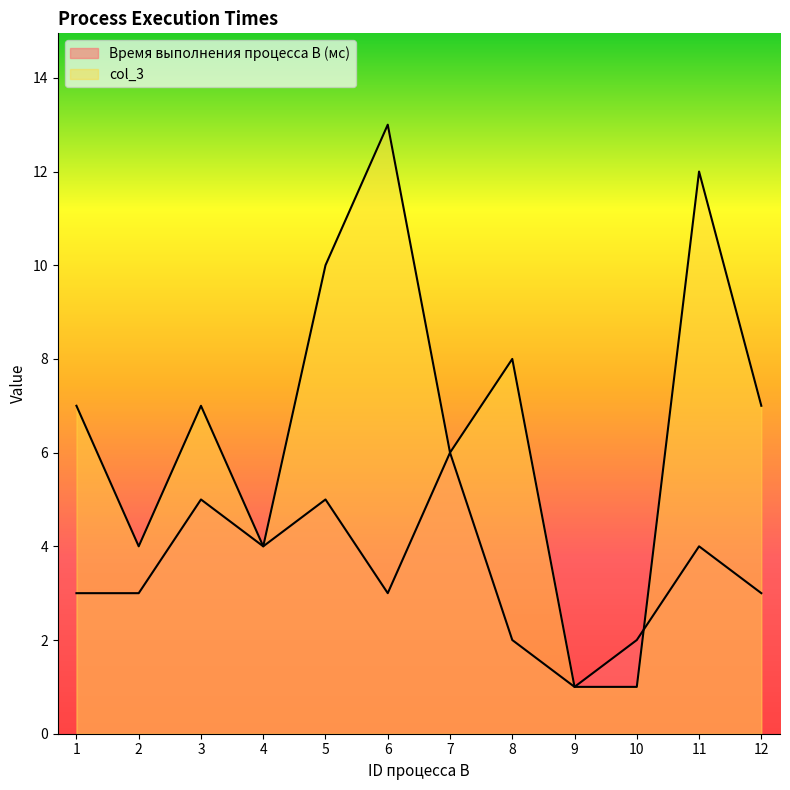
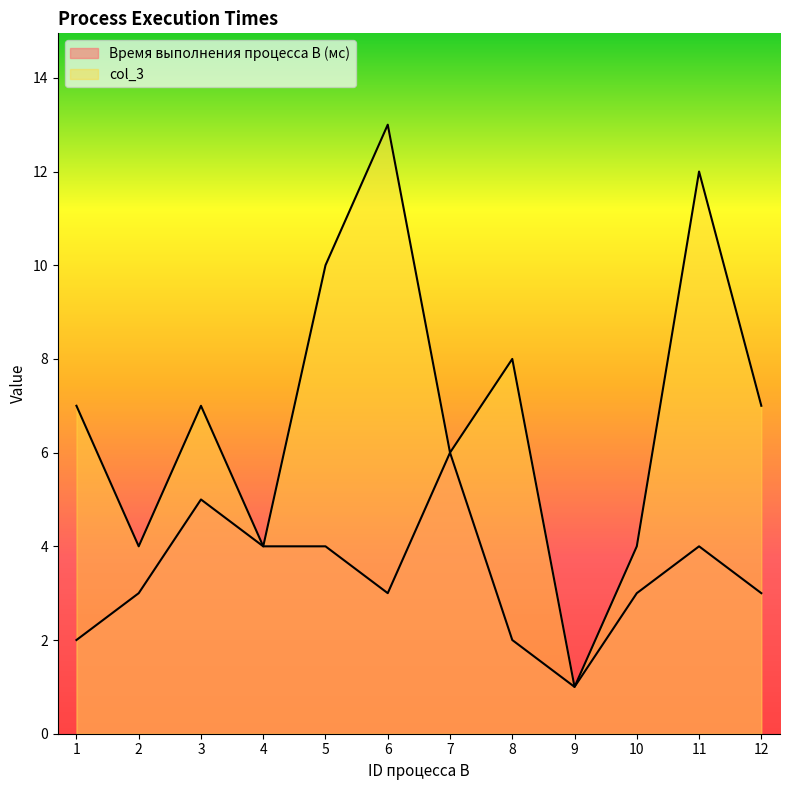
Время выполнения процесса B (мс), 1: 3 -> 2
Время выполнения процесса B (мс), 5: 5 -> 4
Время выполнения процесса B (мс), 10: 2 -> 3
col_3, 10: 1 -> 4
